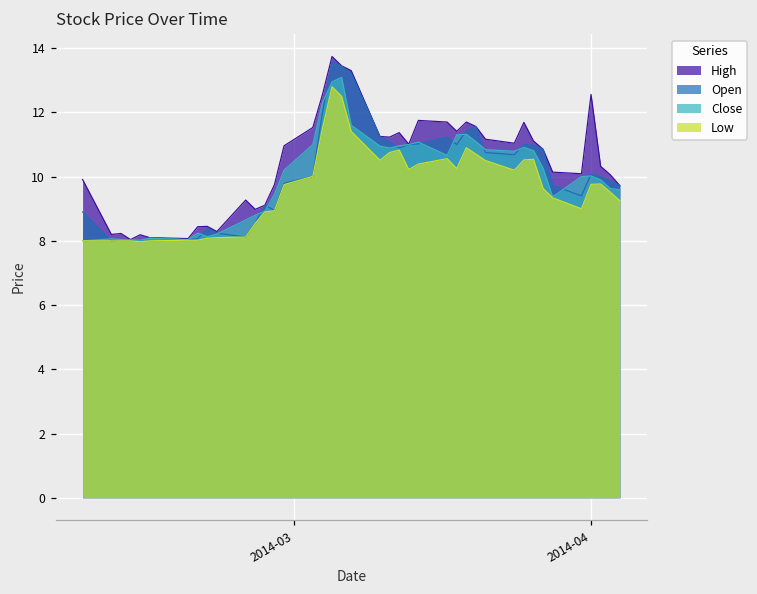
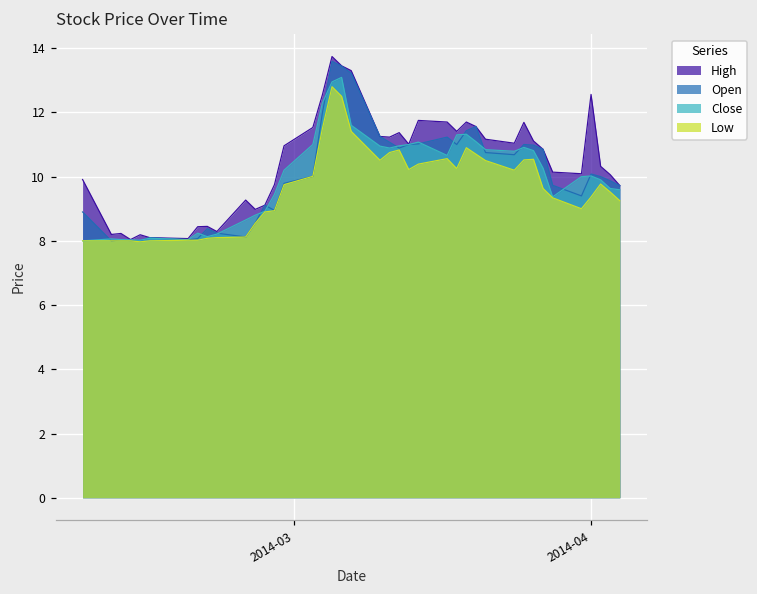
Low, 2014-04: 9.8 -> 9.4
